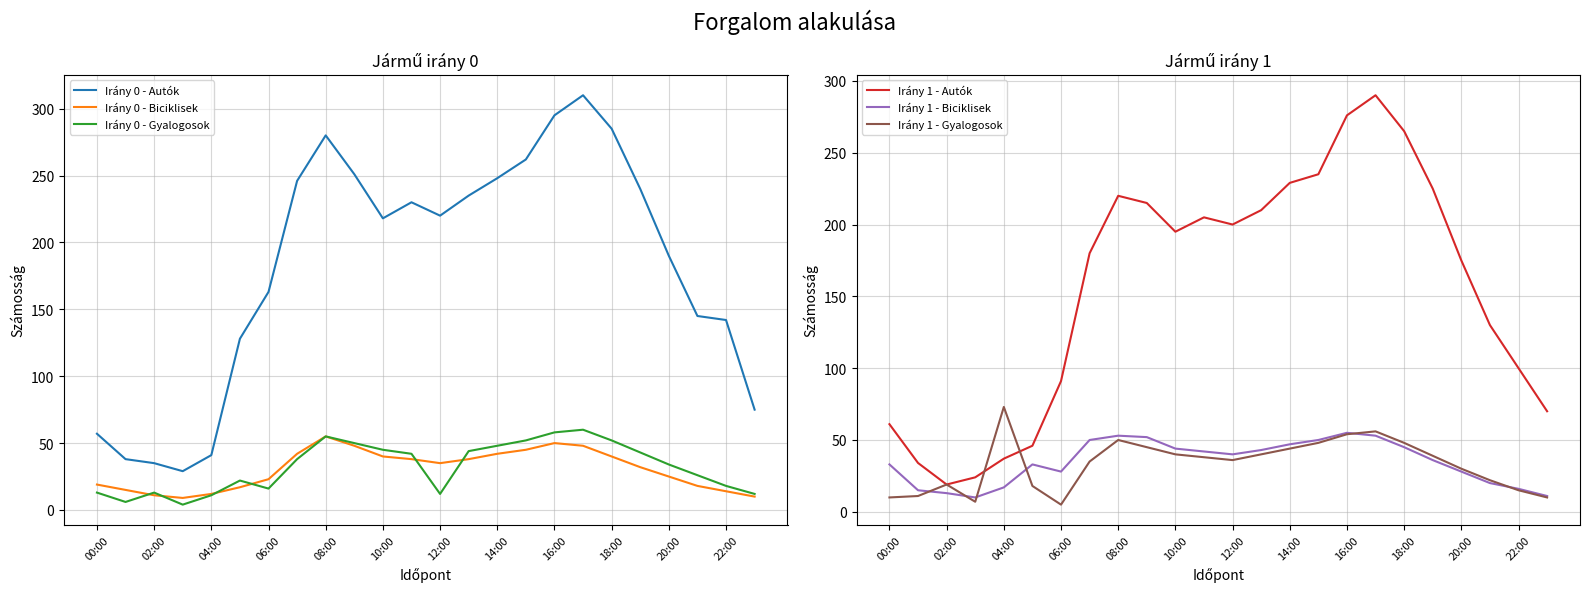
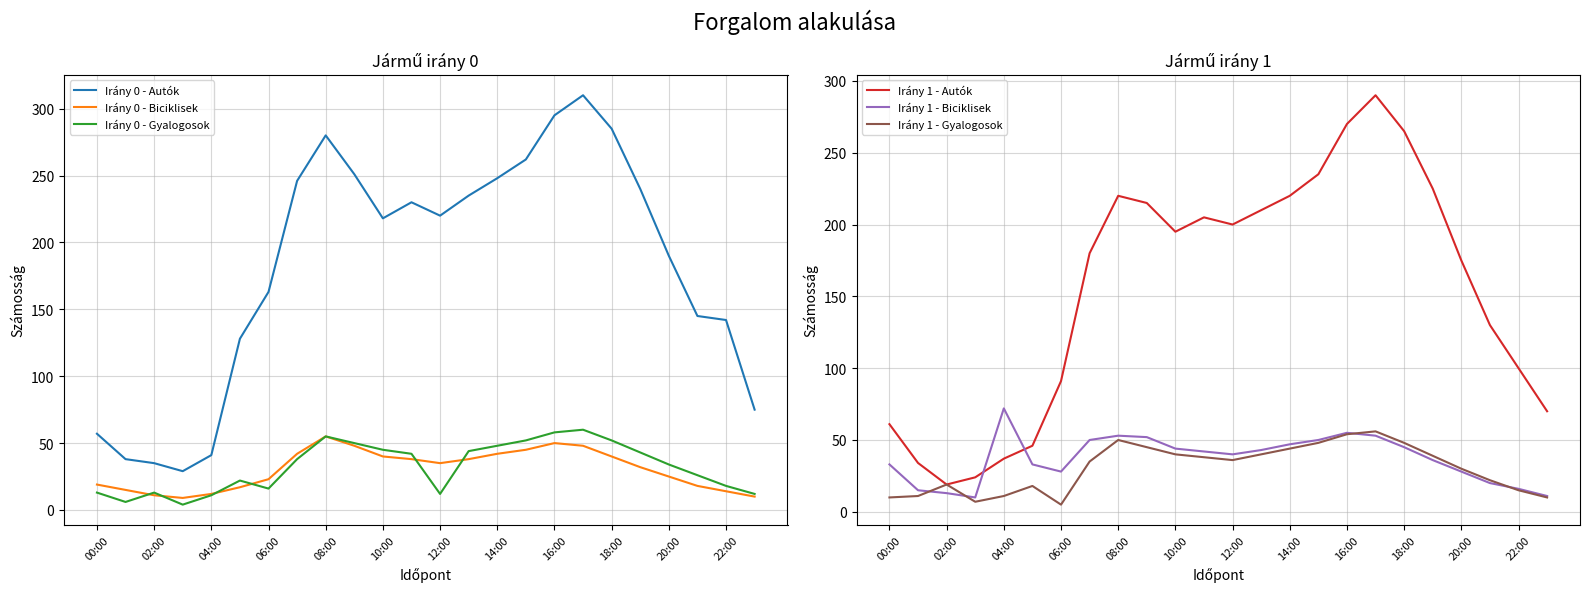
Jármű irány 1, Irány 1 - Biciklisek, 04:00: 17 -> 72
Jármű irány 1, Irány 1 - Gyalogosok, 04:00: 73 -> 11
Jármű irány 1, Irány 1 - Autók, 14:00: 229 -> 220
Jármű irány 1, Irány 1 - Autók, 16:00: 276 -> 270
